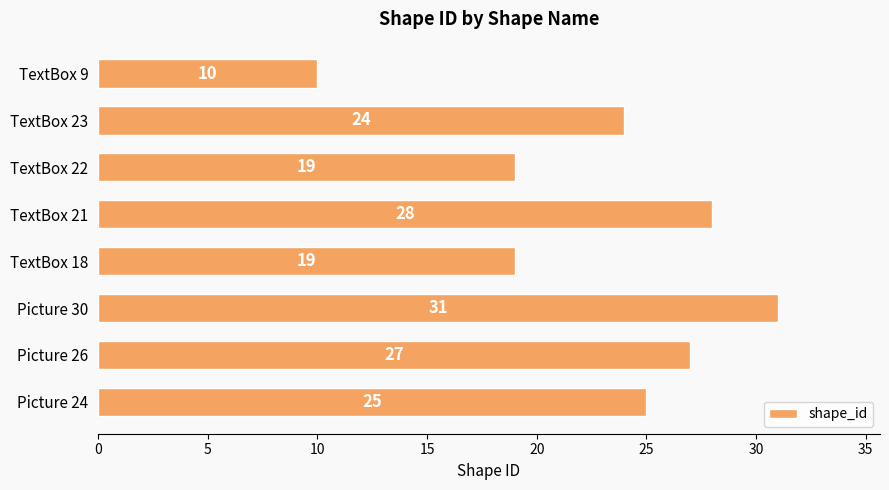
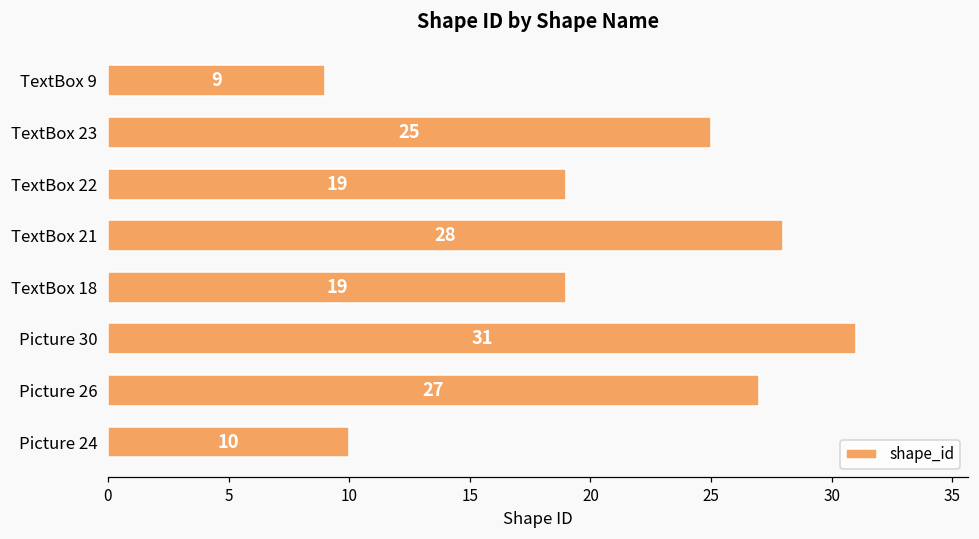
TextBox 9: 10 -> 9
TextBox 23: 24 -> 25
Picture 24: 25 -> 10
